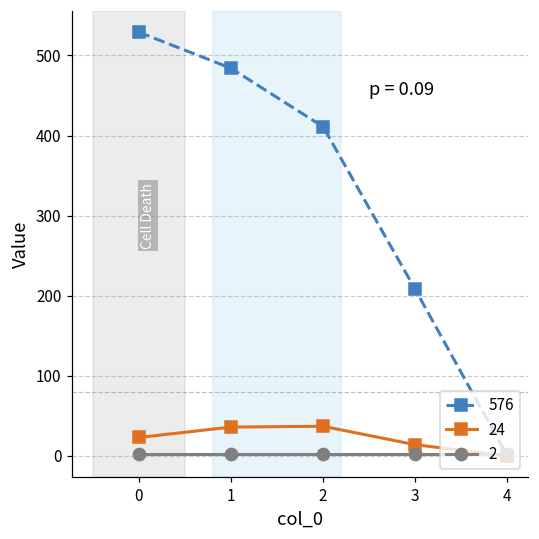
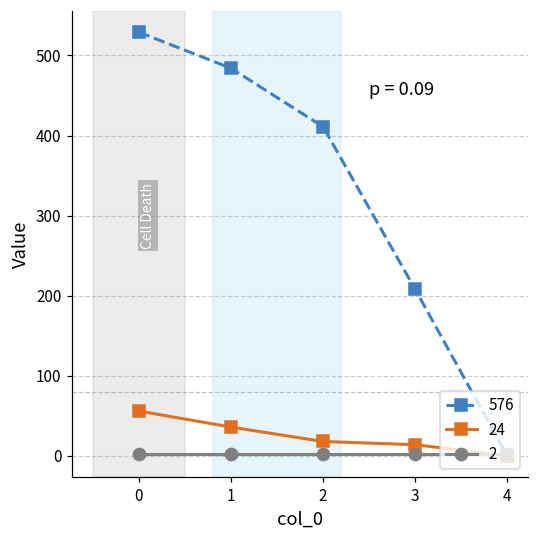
24, 0: 20 -> 60
24, 2: 40 -> 20
